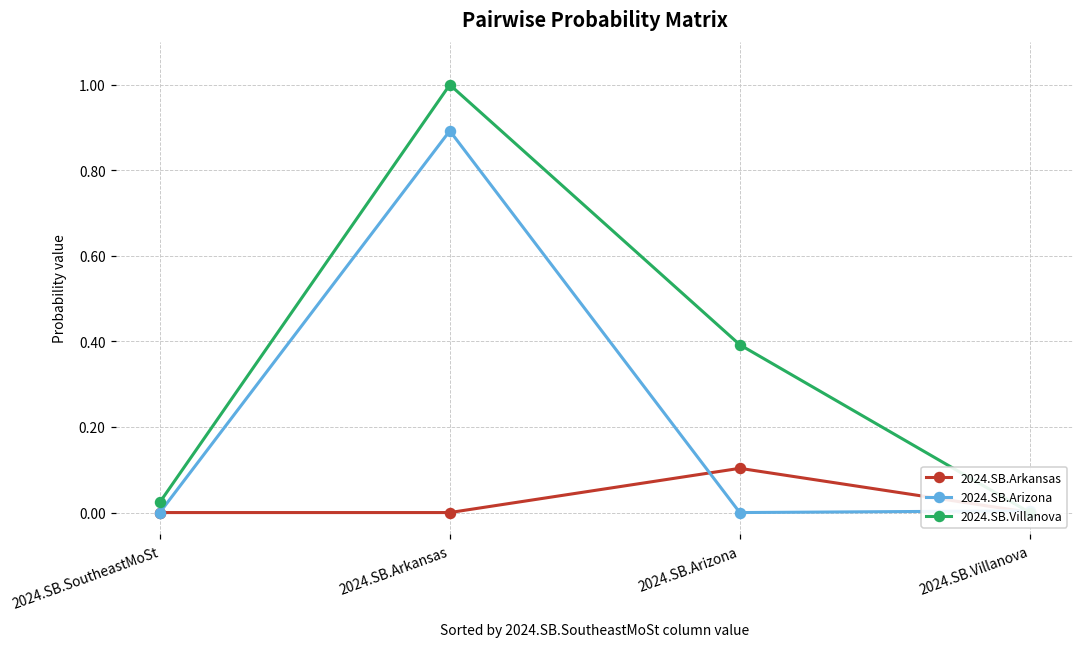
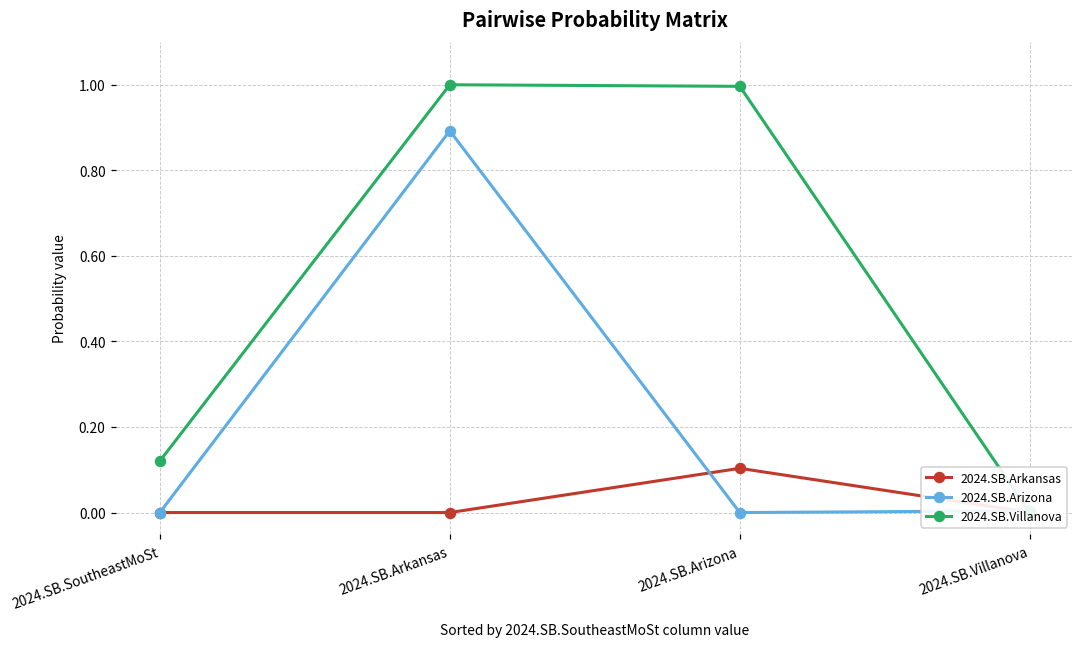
2024.SB.Villanova, 2024.SB.SoutheastMoSt: 0.02 -> 0.12
2024.SB.Villanova, 2024.SB.Arizona: 0.39 -> 1.00
